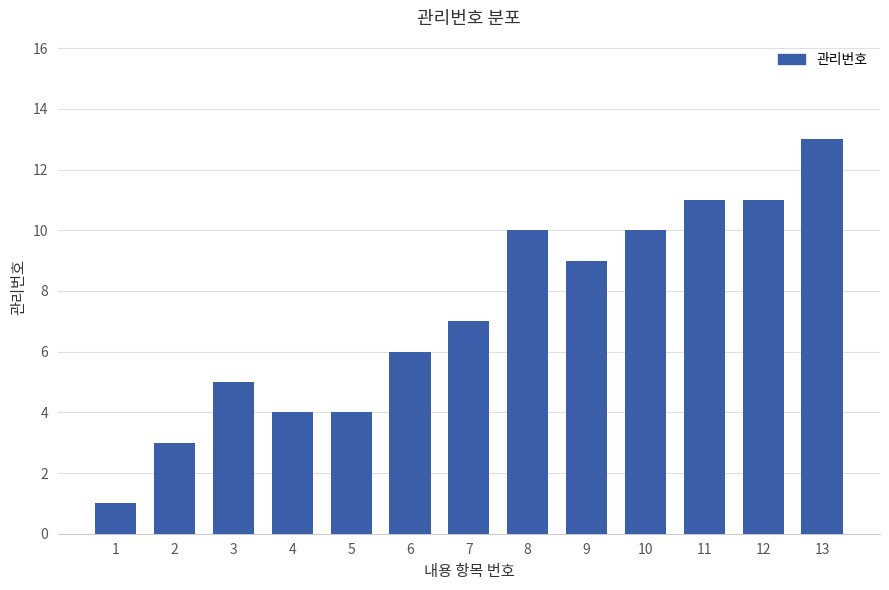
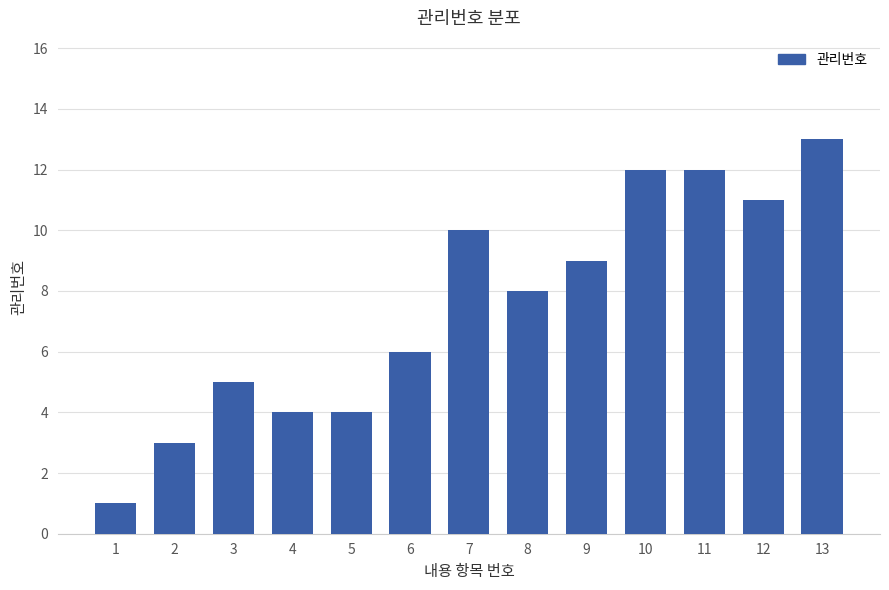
7: 7 -> 10
8: 10 -> 8
10: 10 -> 12
11: 11 -> 12
